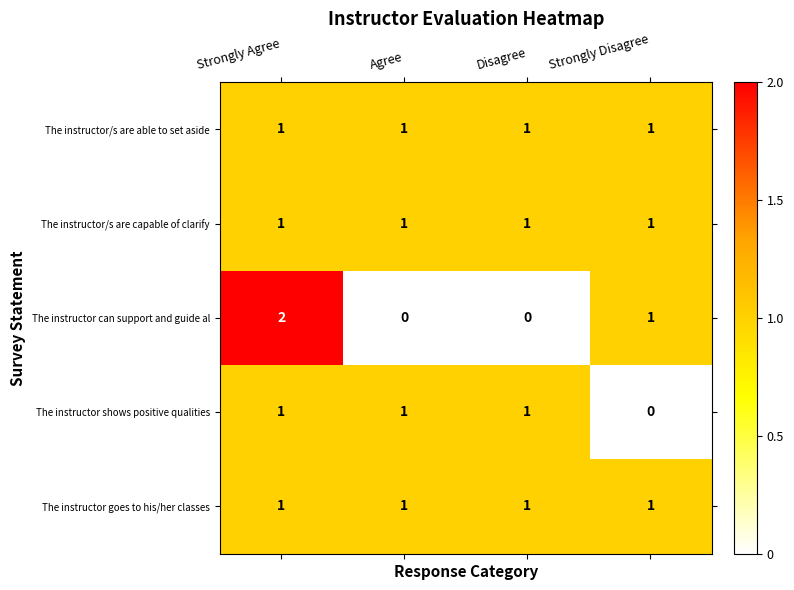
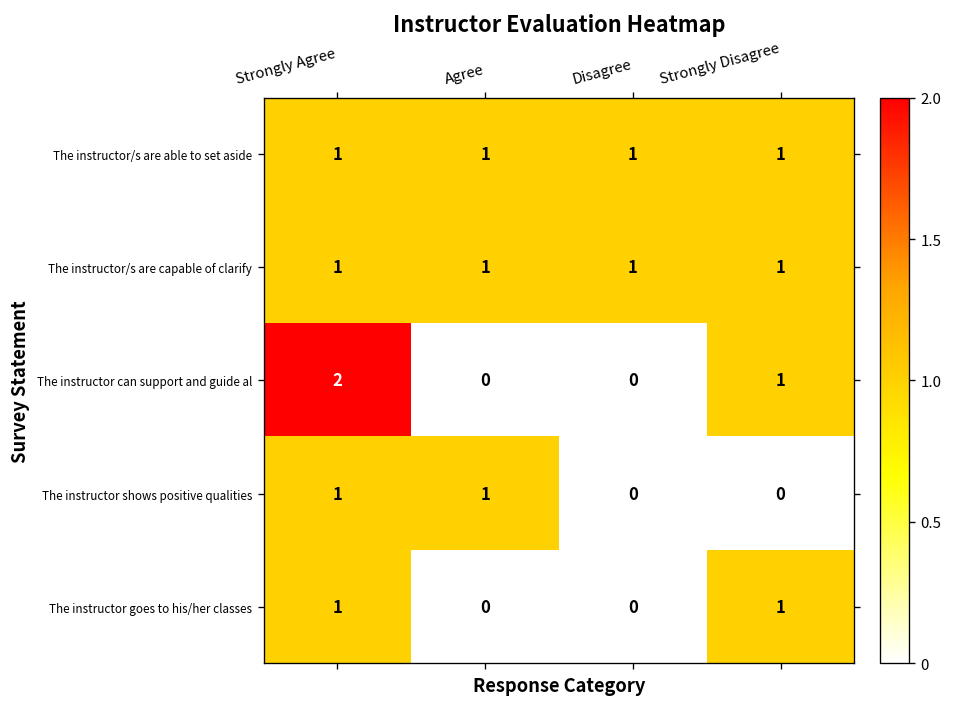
The instructor shows positive qualities, Disagree: 1 -> 0
The instructor goes to his/her classes, Agree: 1 -> 0
The instructor goes to his/her classes, Disagree: 1 -> 0
